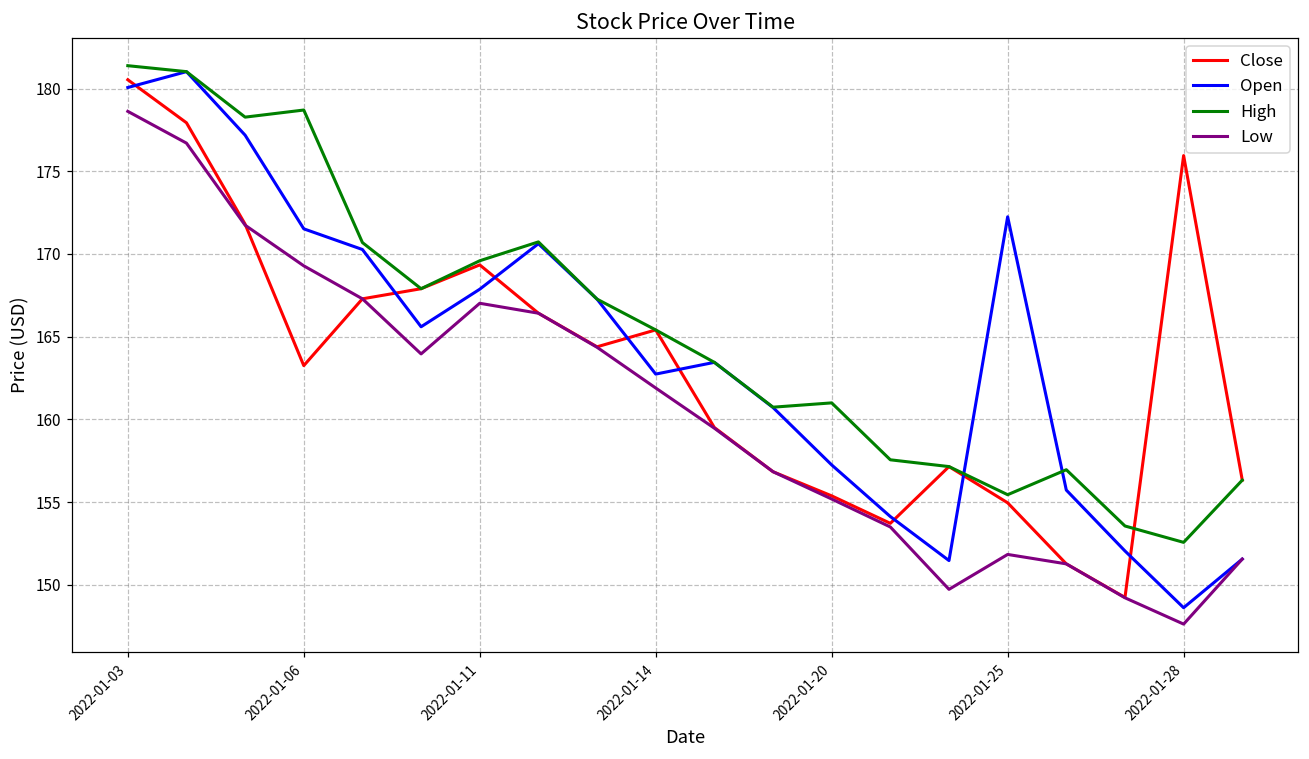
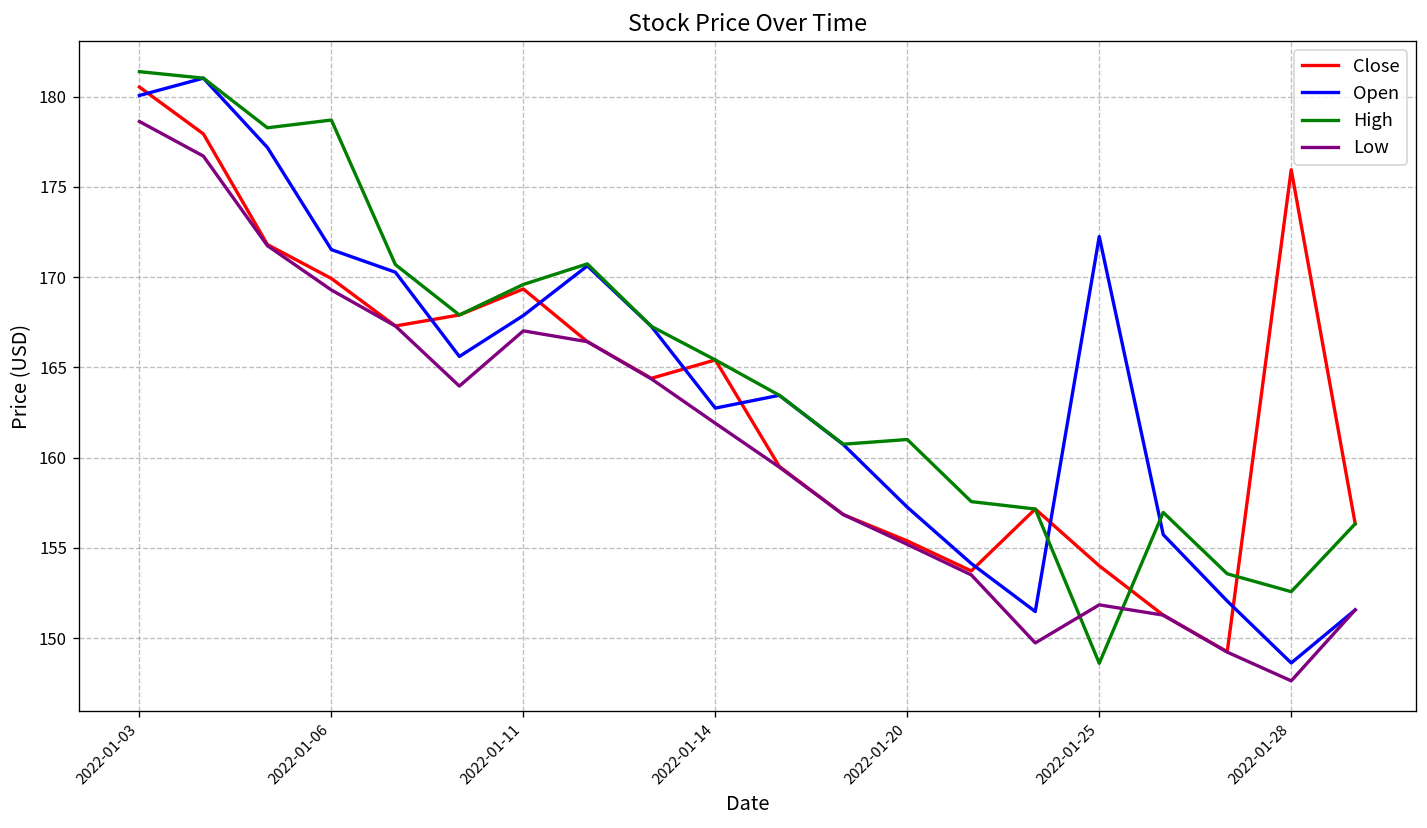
Close, 2022-01-06: 163.3 -> 169.9
Close, 2022-01-25: 155.0 -> 154.0
High, 2022-01-25: 155.4 -> 148.6
